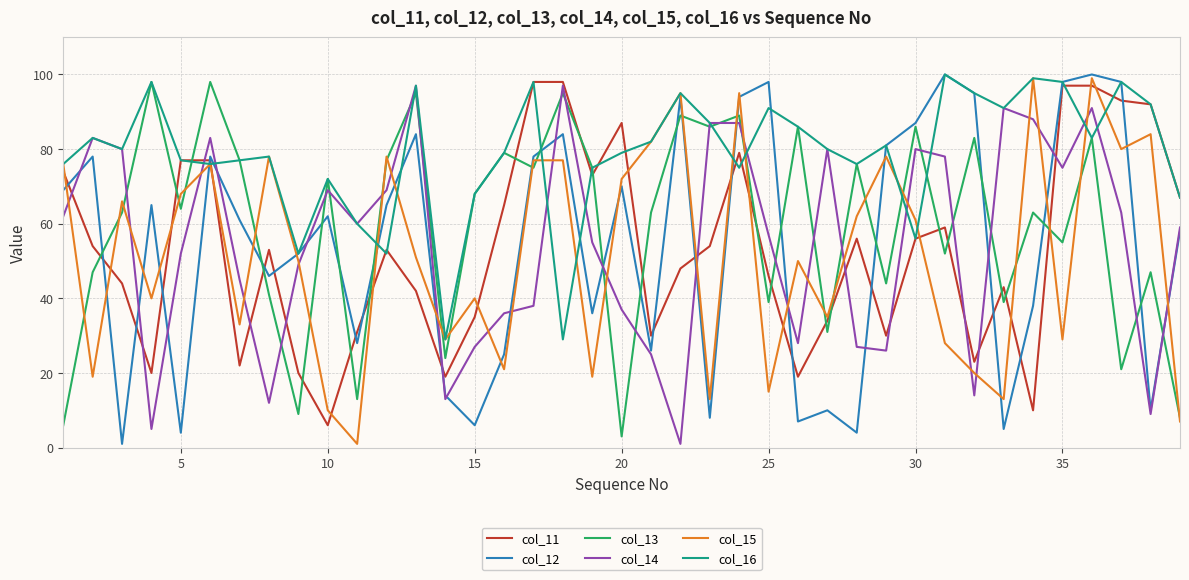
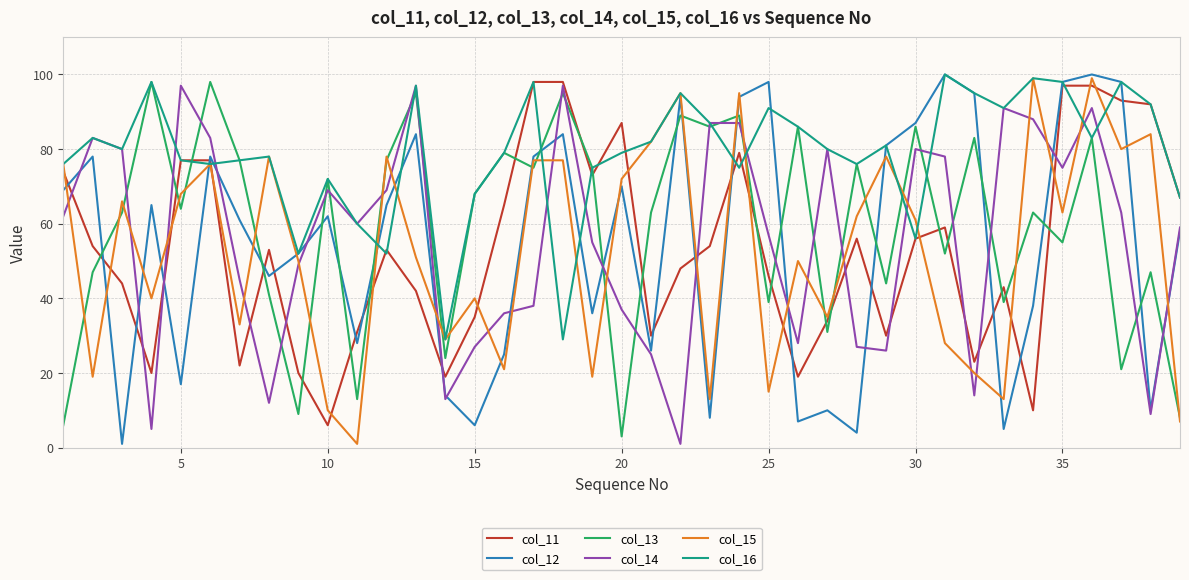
col_12, 5: 4 -> 17
col_14, 5: 52 -> 97
col_15, 35: 29 -> 63
